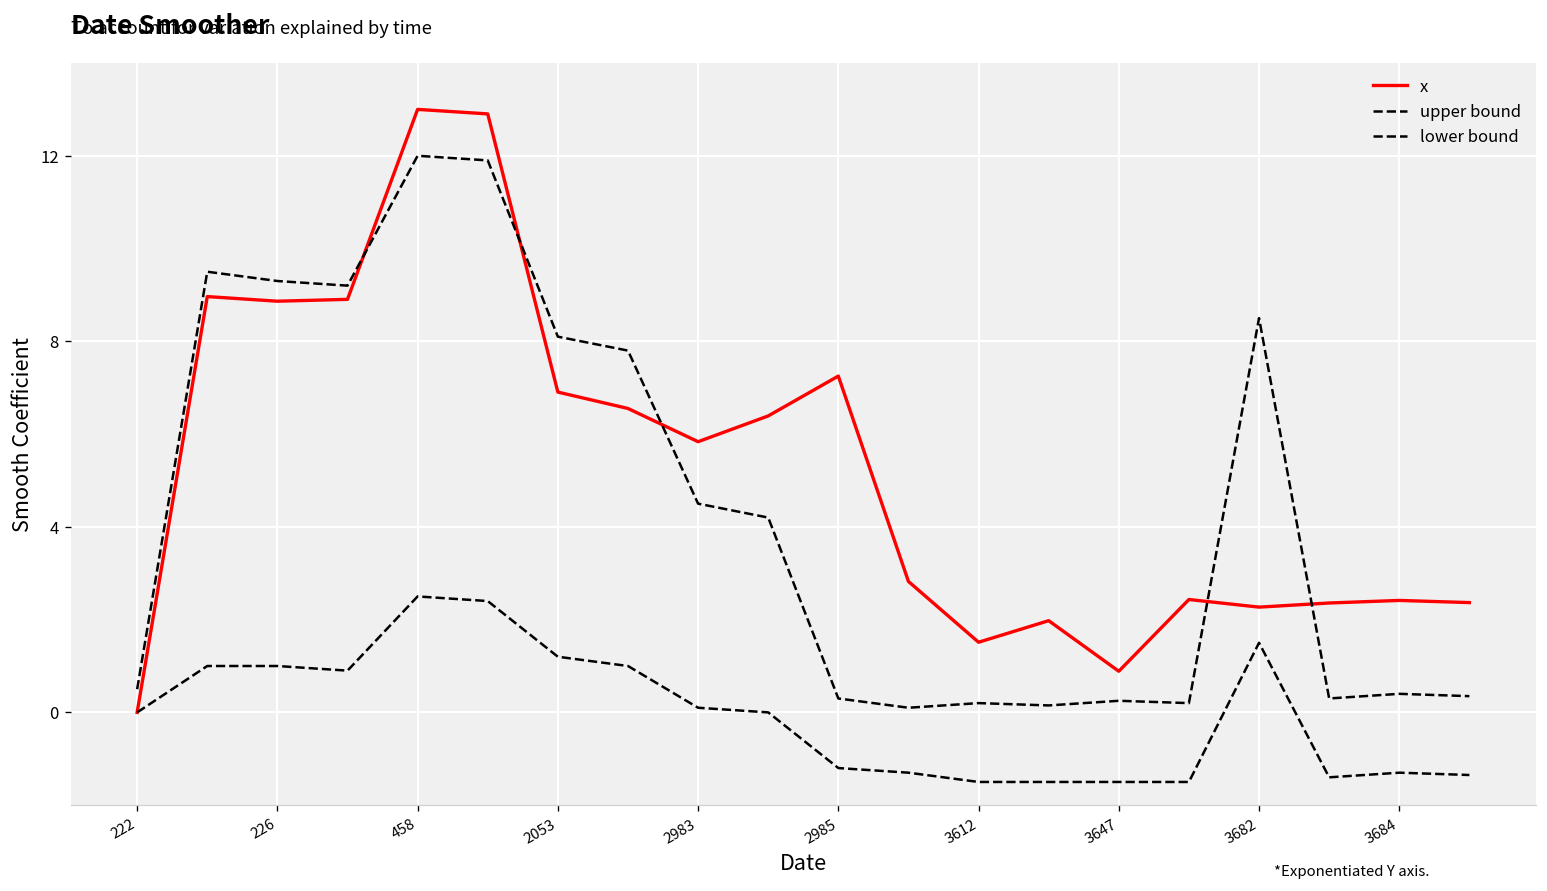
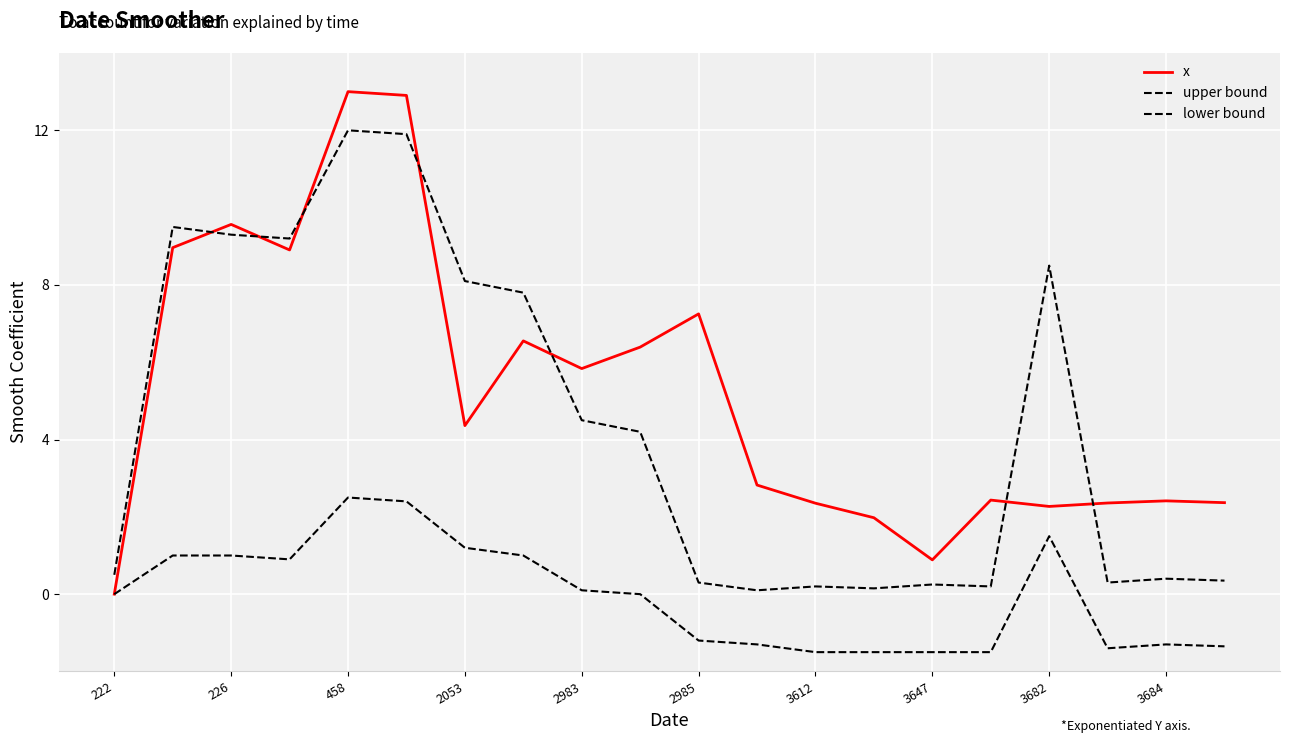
x, 226: 8.9 -> 9.6
x, 2053: 6.9 -> 4.4
x, 3612: 1.5 -> 2.4
